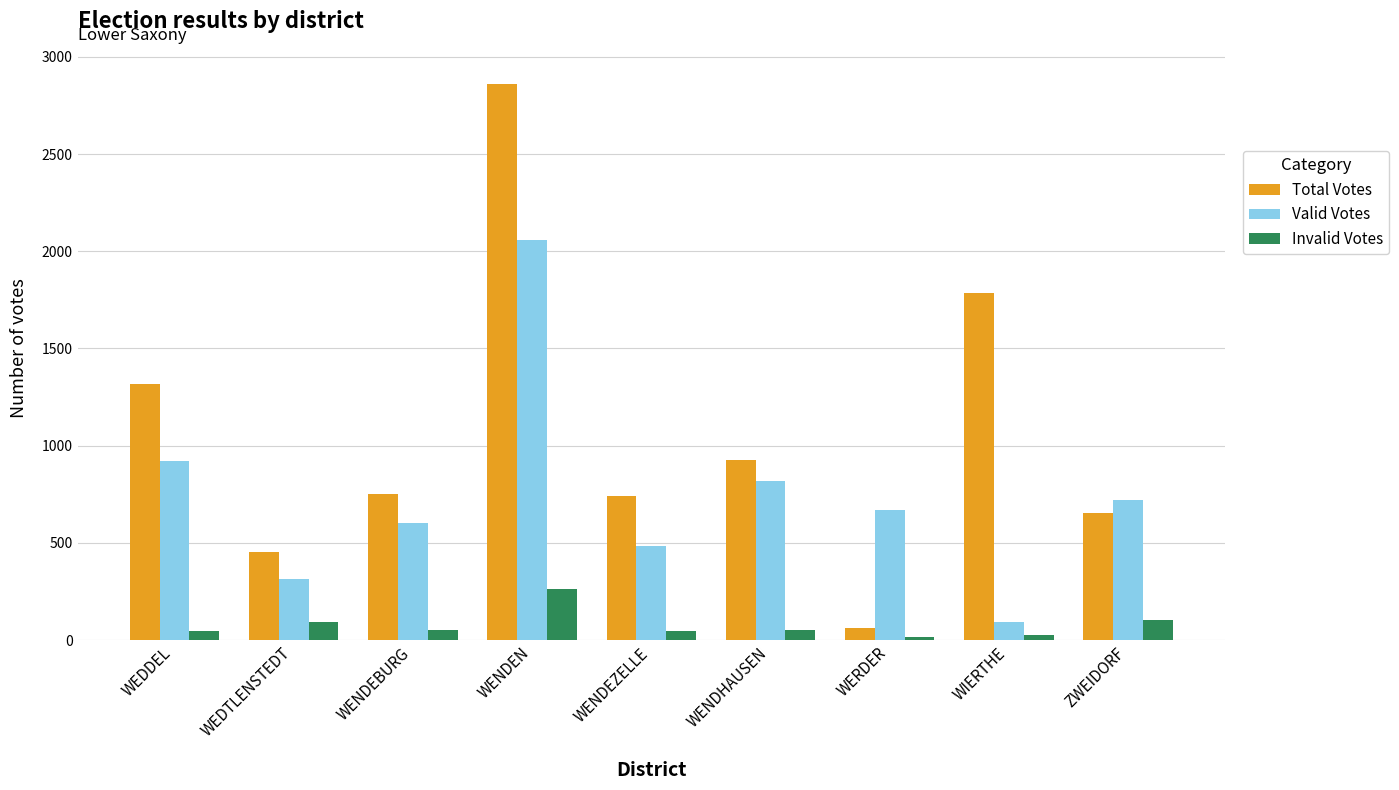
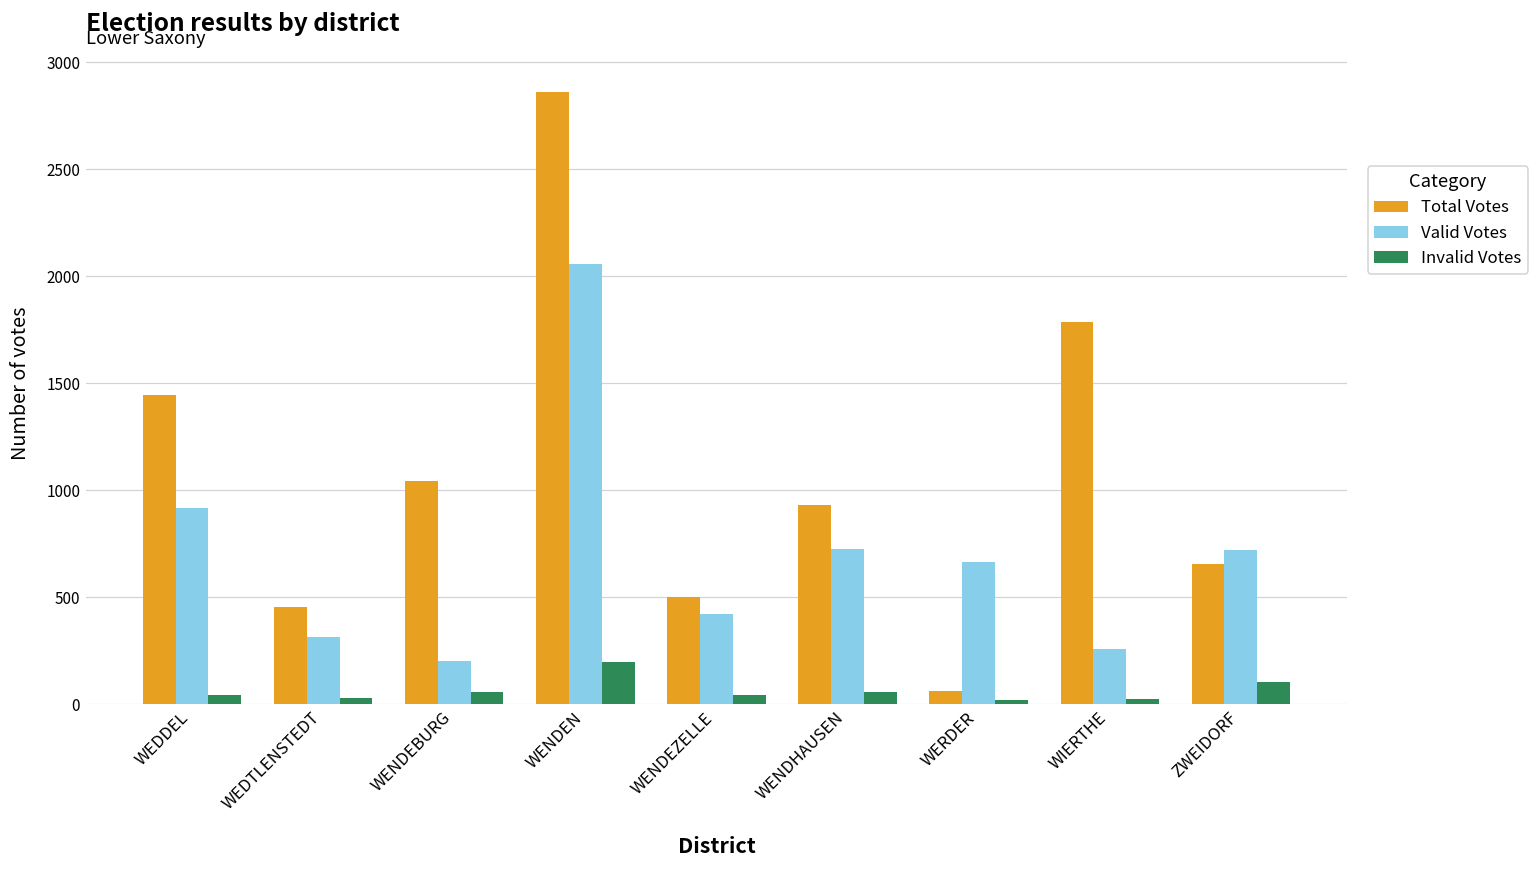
Total Votes, WEDDEL: 1320 -> 1440
Invalid Votes, WEDTLENSTEDT: 100 -> 30
Total Votes, WENDEBURG: 750 -> 1040
Valid Votes, WENDEBURG: 610 -> 200
Invalid Votes, WENDEN: 260 -> 200
Total Votes, WENDEZELLE: 740 -> 500
Valid Votes, WENDEZELLE: 480 -> 420
Valid Votes, WENDHAUSEN: 820 -> 730
Valid Votes, WIERTHE: 100 -> 260
